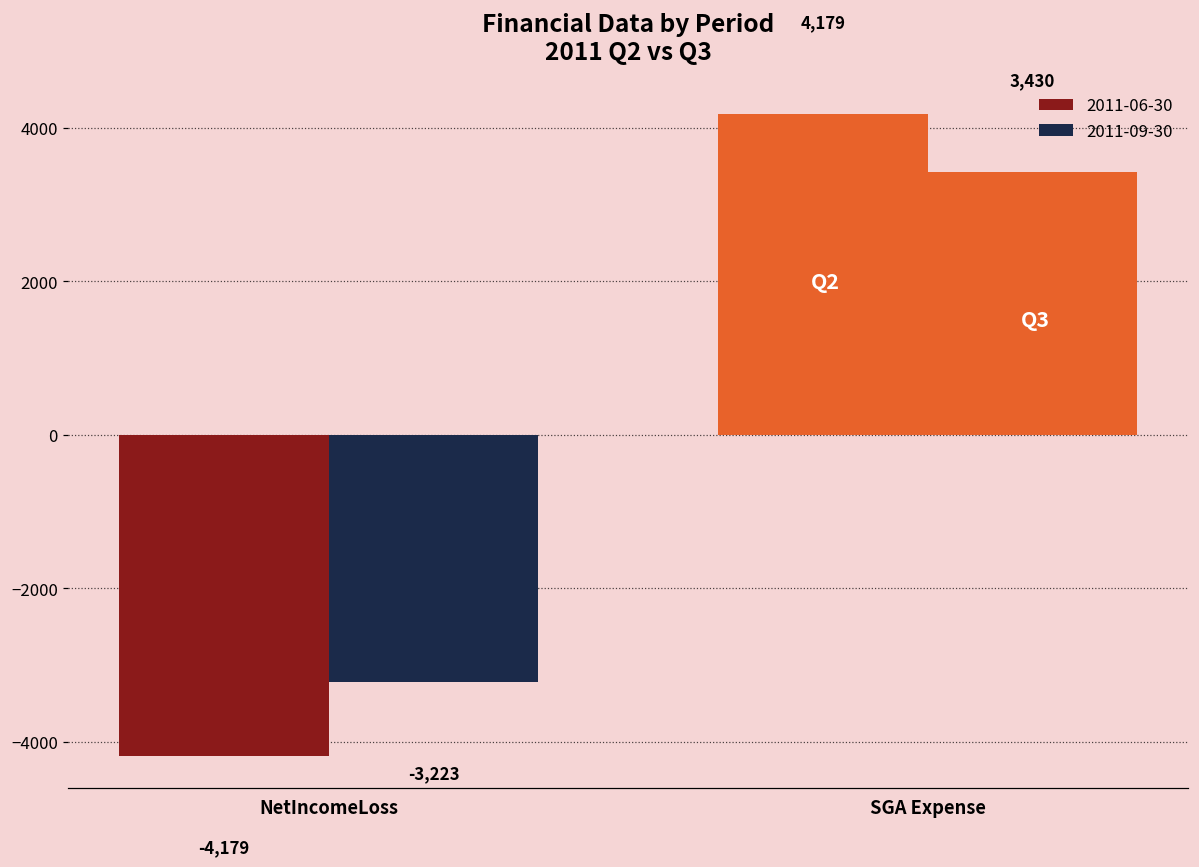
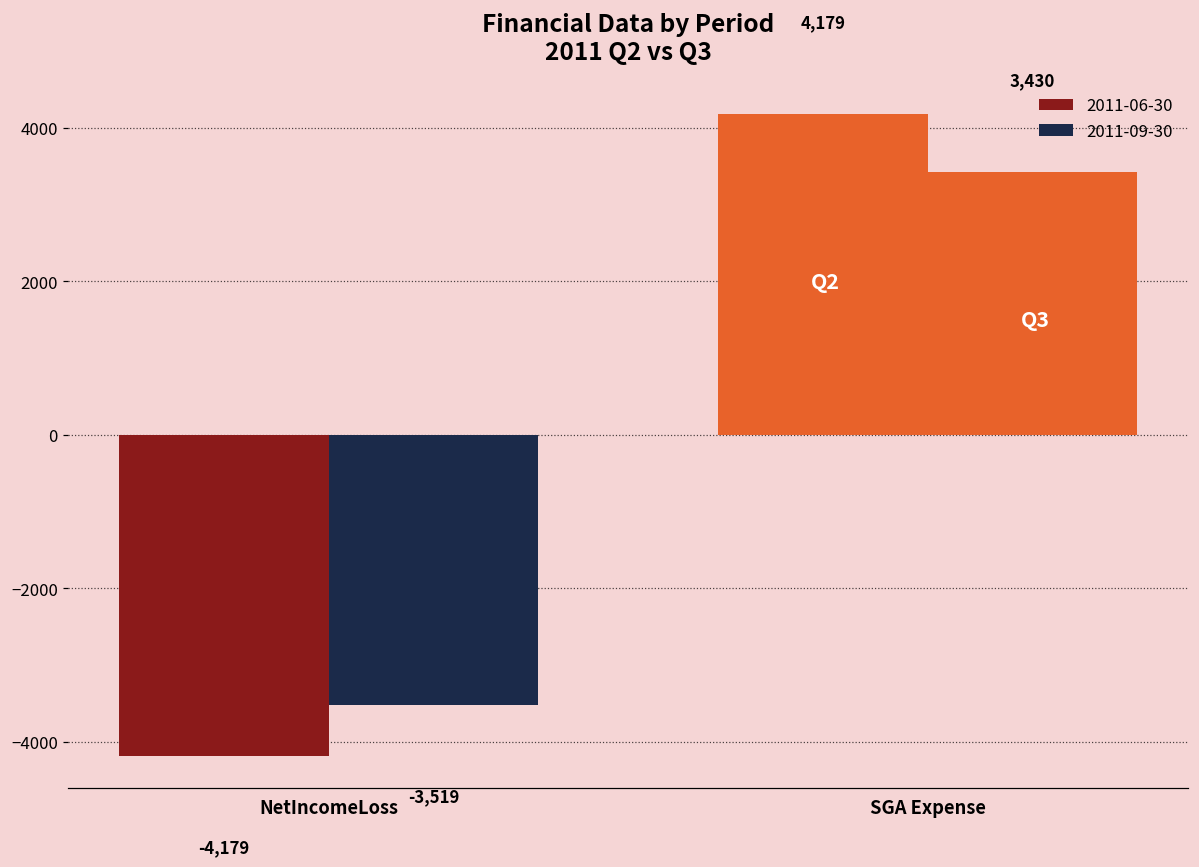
2011-09-30, NetIncomeLoss: -3,223 -> -3,519
